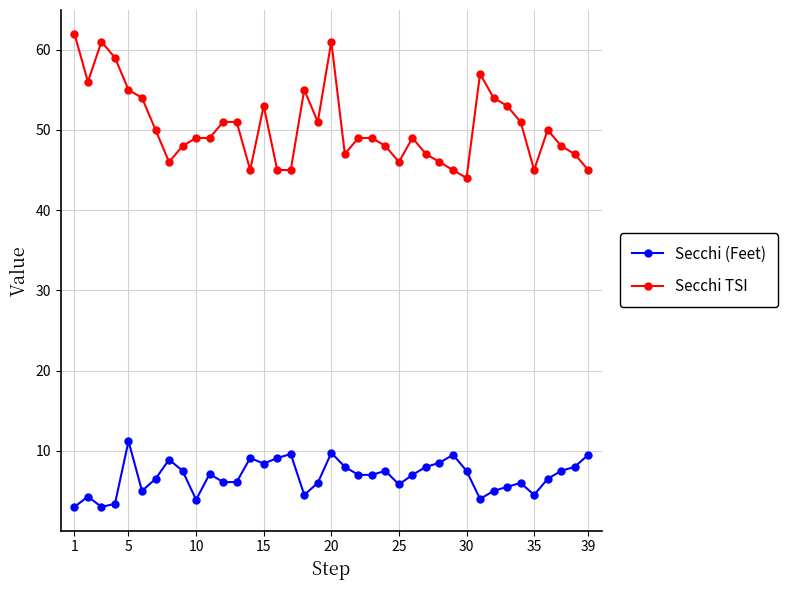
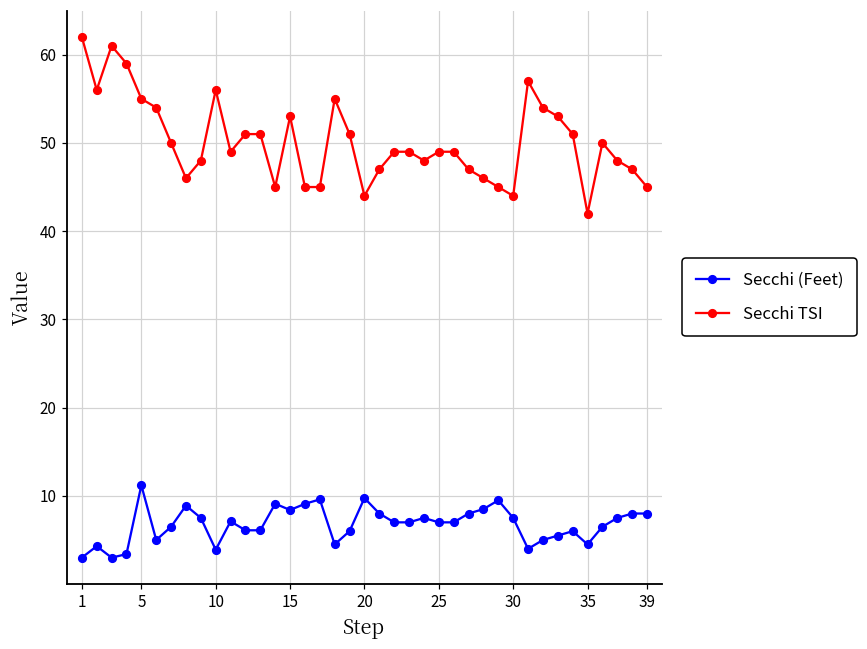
Secchi TSI, 10: 49 -> 56
Secchi TSI, 20: 61 -> 44
Secchi (Feet), 25: 6 -> 7
Secchi TSI, 25: 46 -> 49
Secchi TSI, 35: 45 -> 42
Secchi (Feet), 39: 10 -> 8
